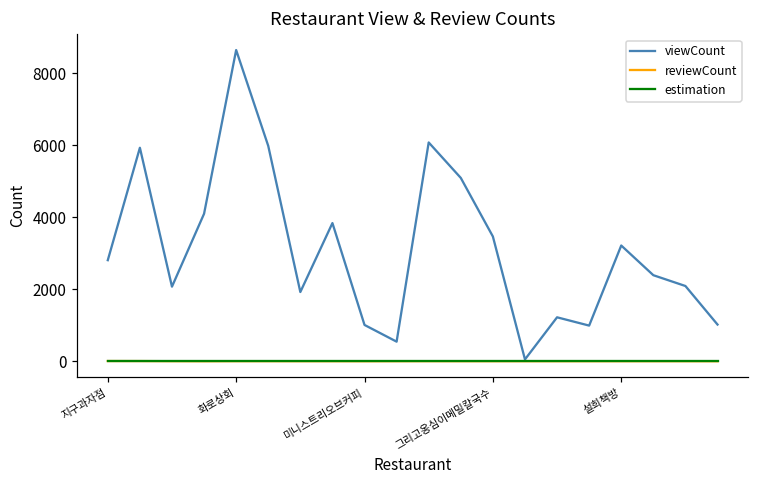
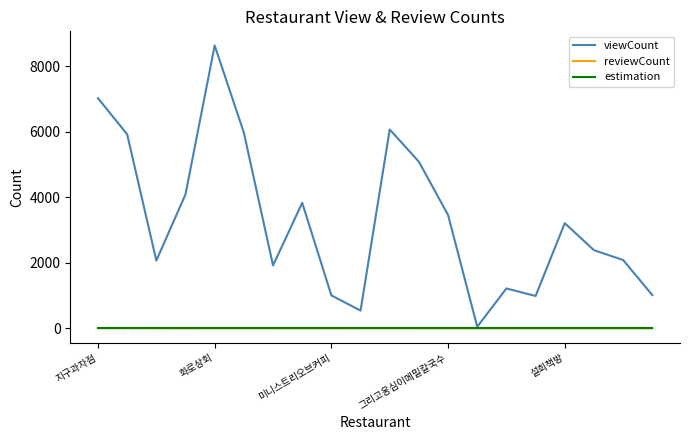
viewCount, 지구과자점: 2800 -> 7000
